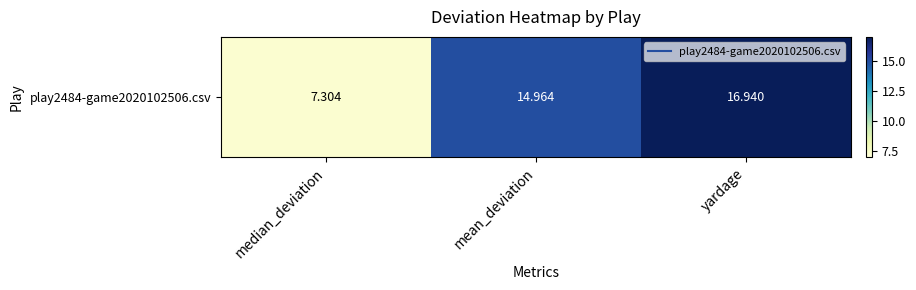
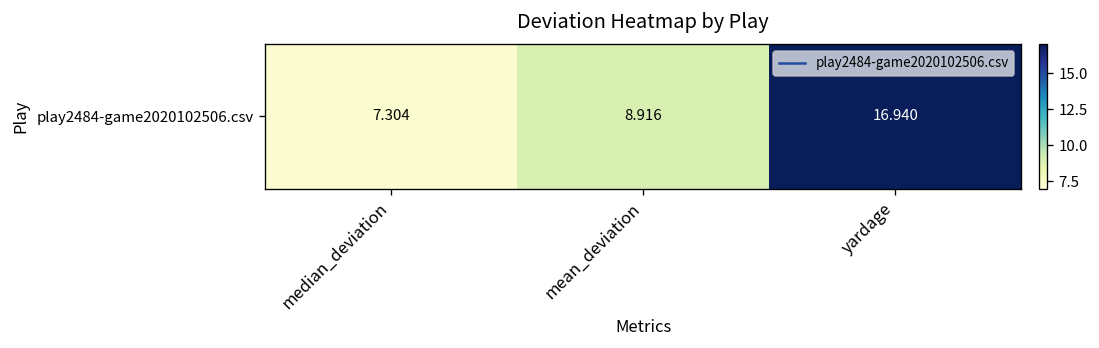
play2484-game2020102506.csv, mean_deviation: 14.964 -> 8.916
